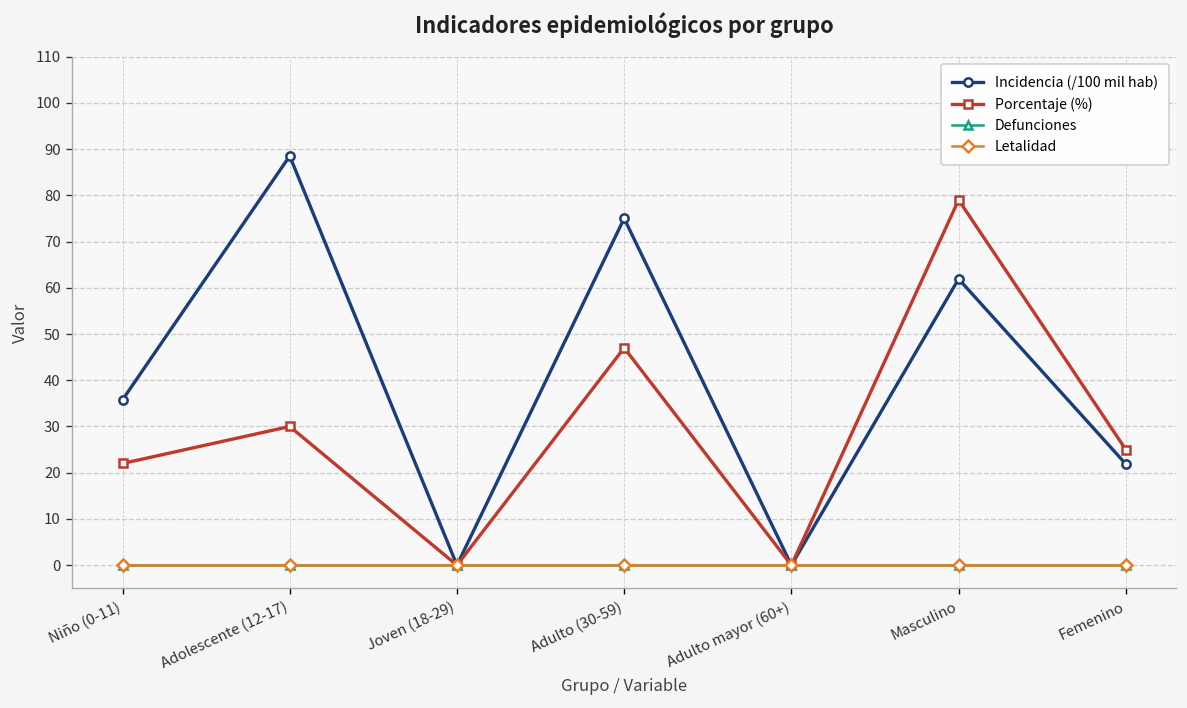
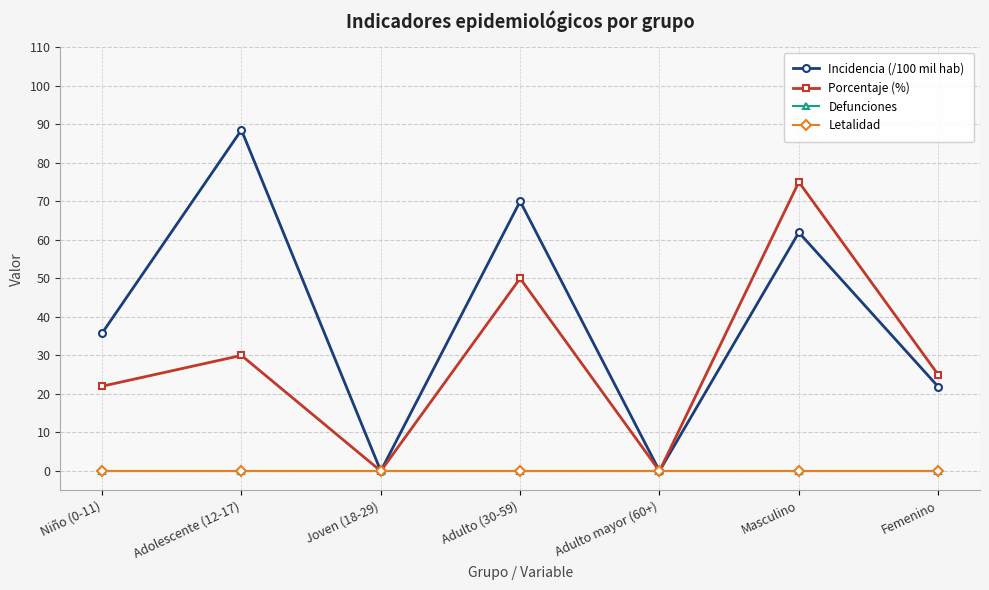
Incidencia (/100 mil hab), Adulto (30-59): 75 -> 70
Porcentaje (%), Adulto (30-59): 47 -> 50
Porcentaje (%), Masculino: 79 -> 75
